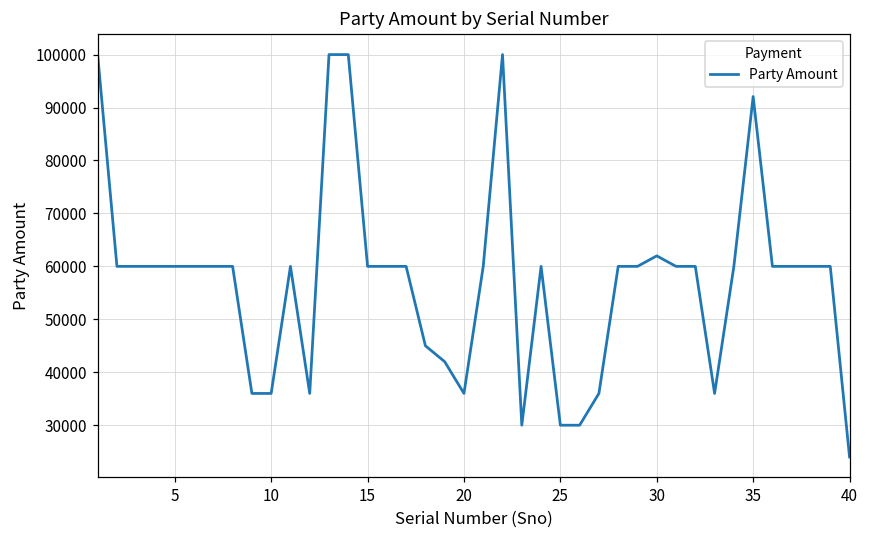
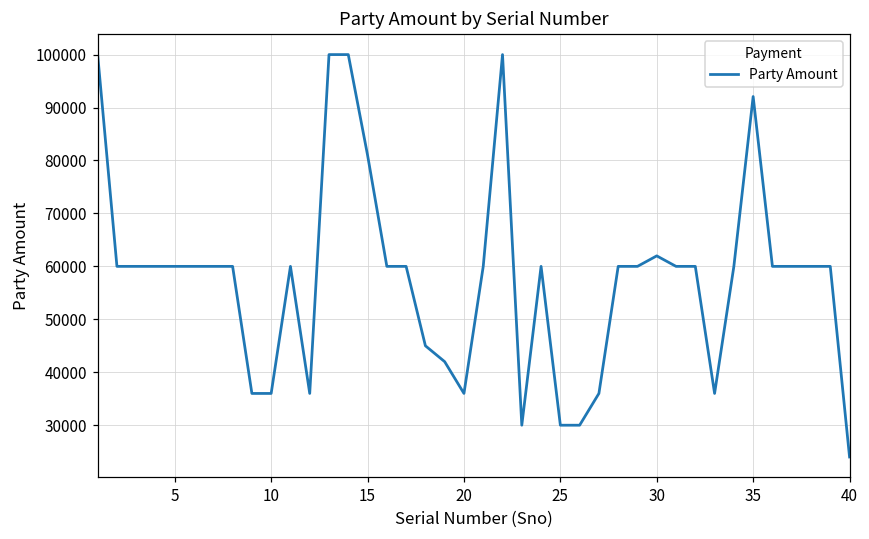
15: 60000 -> 81000
